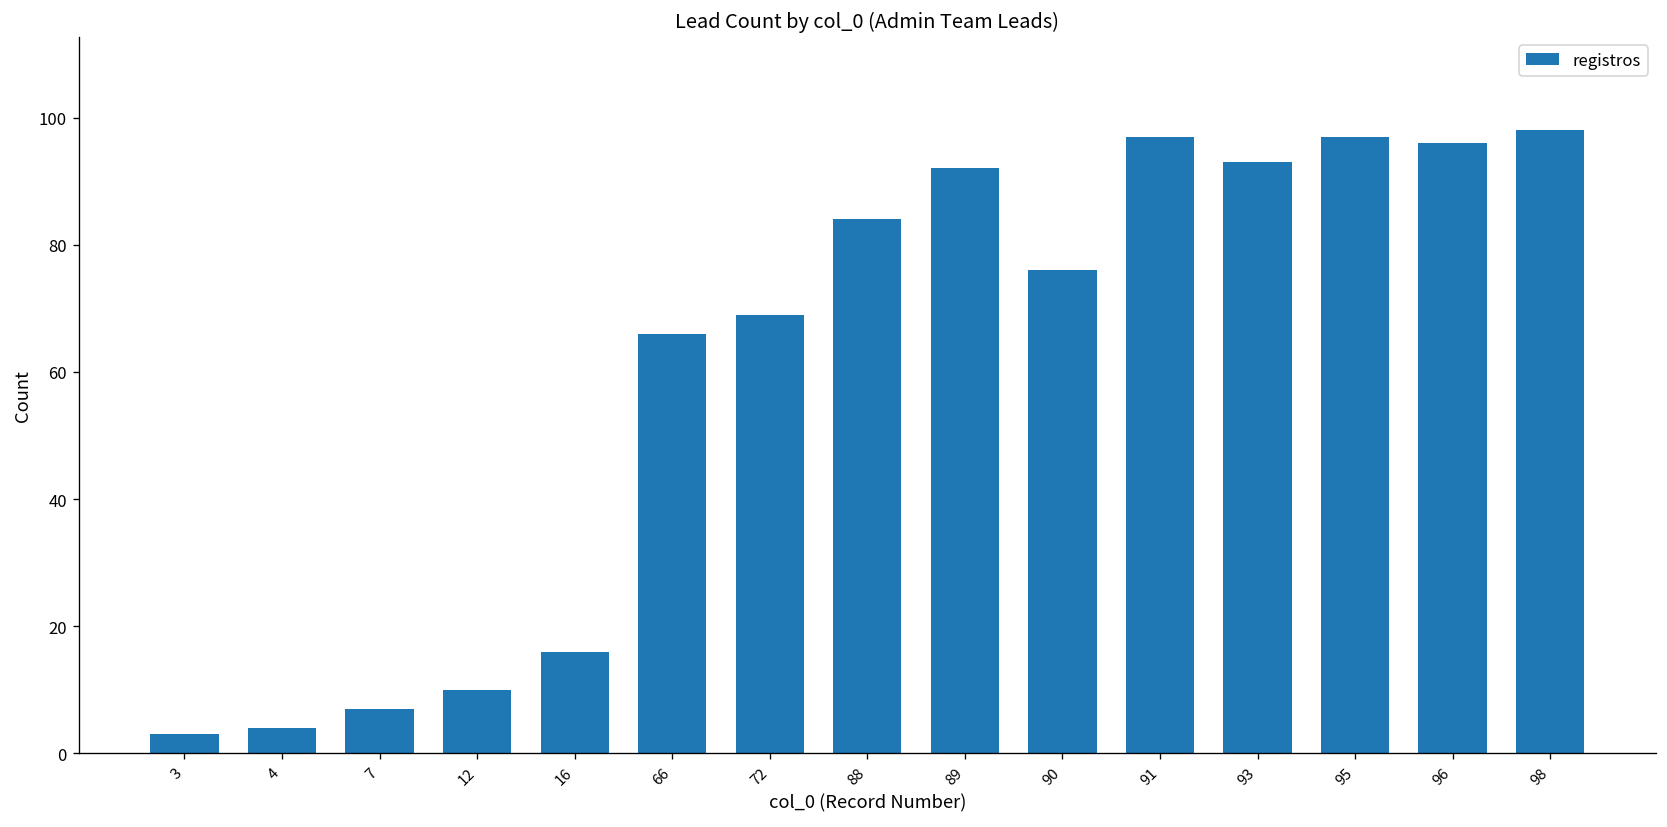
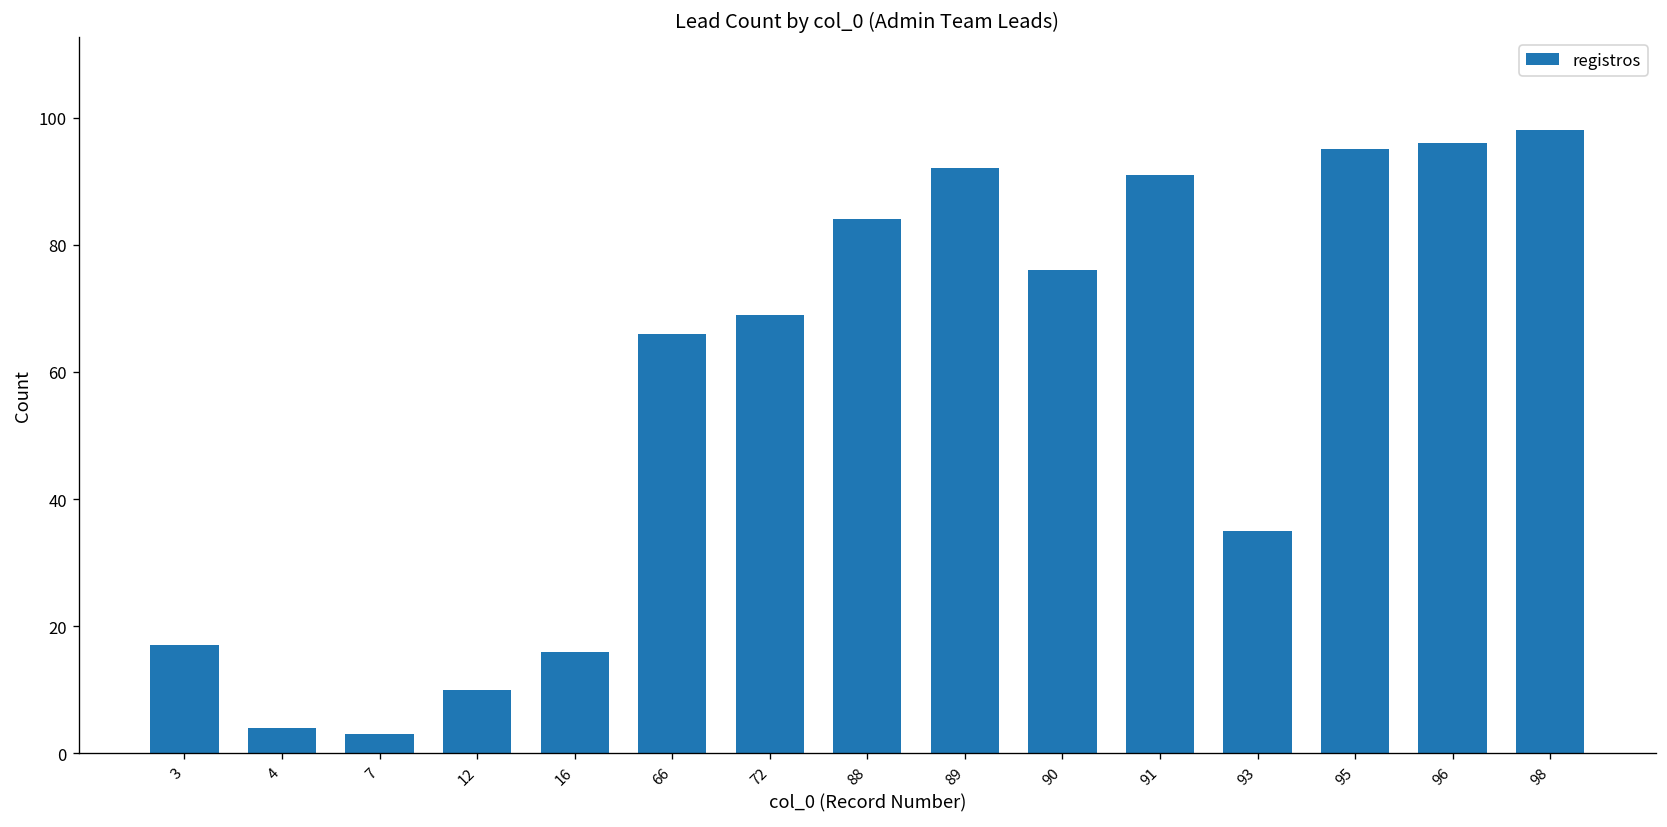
3: 3 -> 17
7: 7 -> 3
91: 97 -> 91
93: 93 -> 35
95: 97 -> 95
